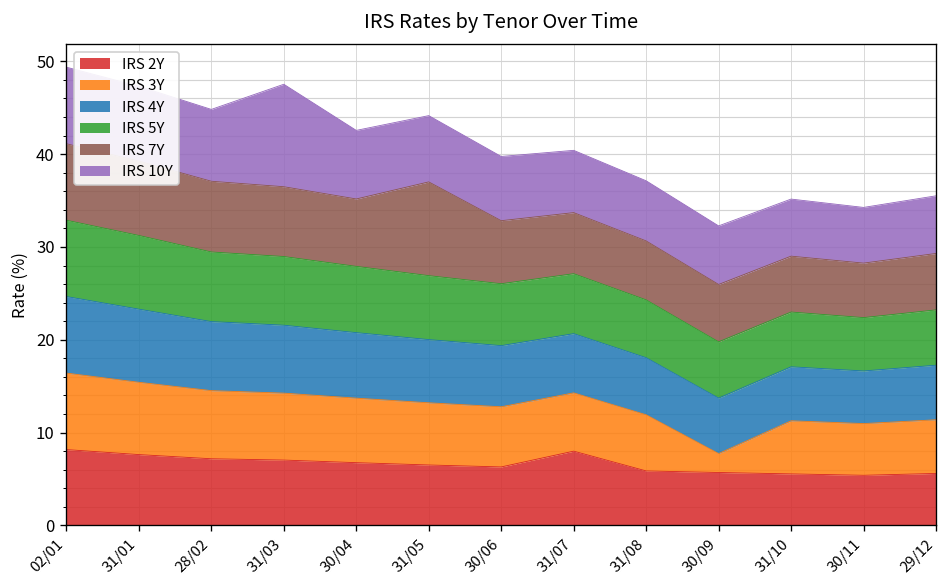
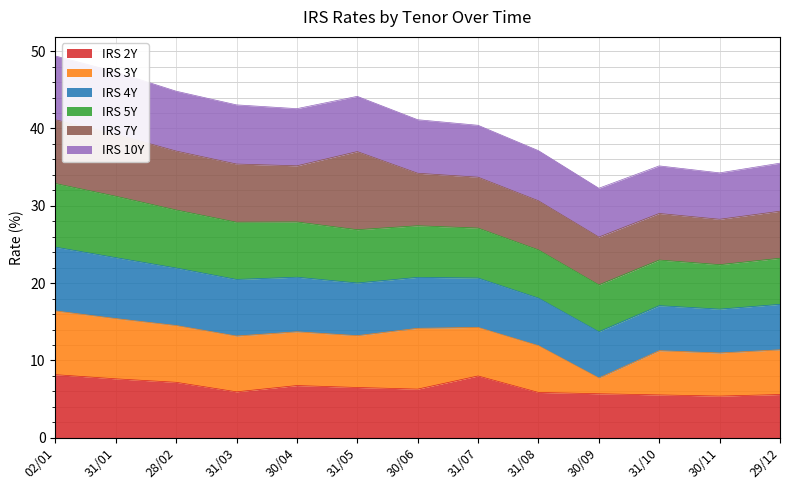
IRS 2Y, 31/03: 7 -> 6
IRS 10Y, 31/03: 11 -> 8
IRS 3Y, 30/06: 6 -> 8
